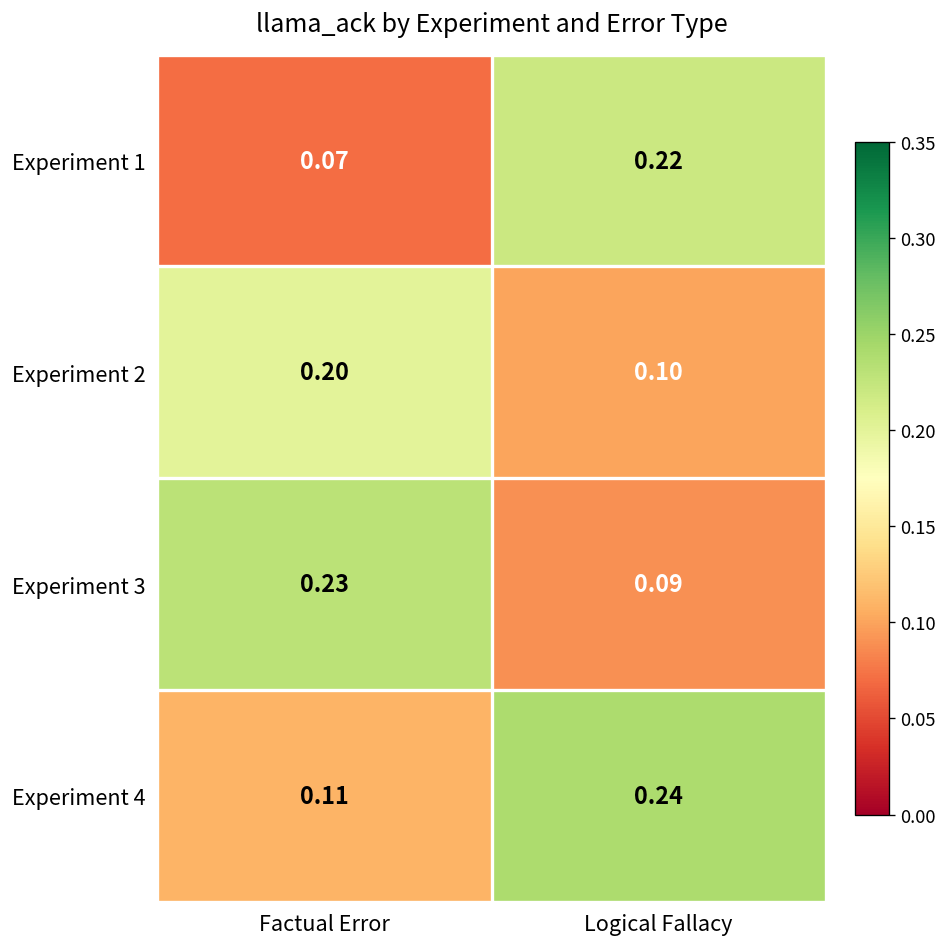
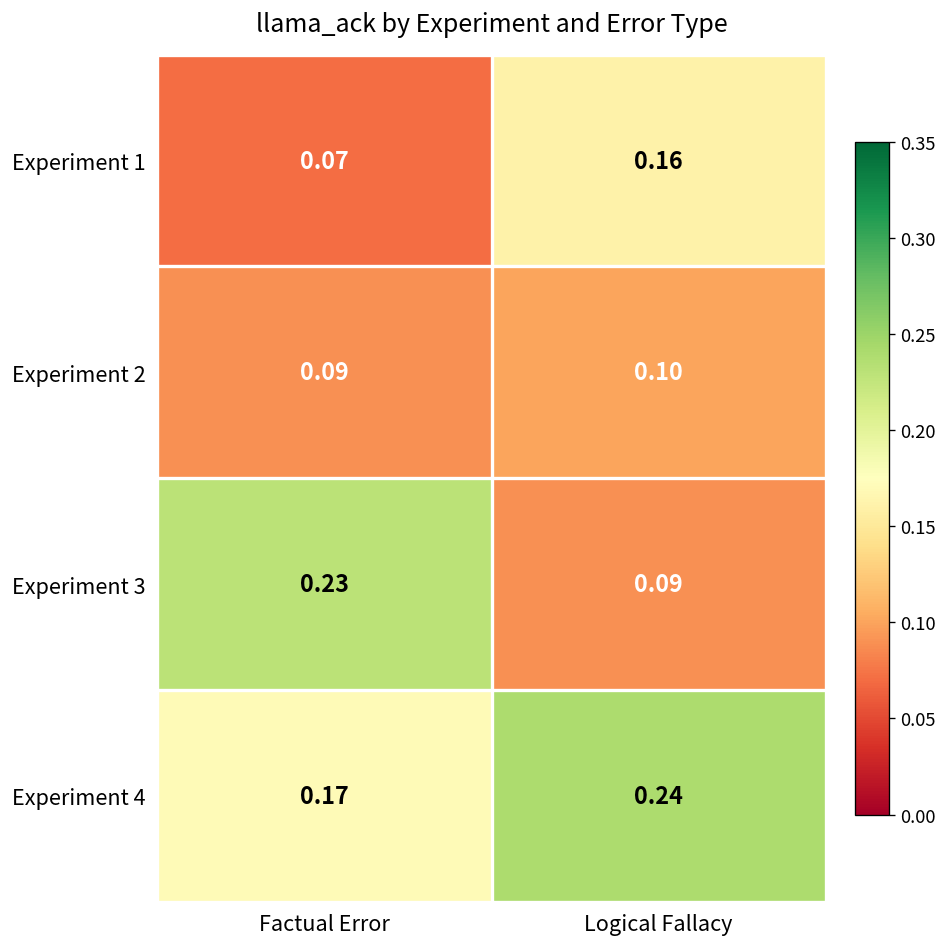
Experiment 1, Logical Fallacy: 0.22 -> 0.16
Experiment 2, Factual Error: 0.20 -> 0.09
Experiment 4, Factual Error: 0.11 -> 0.17
